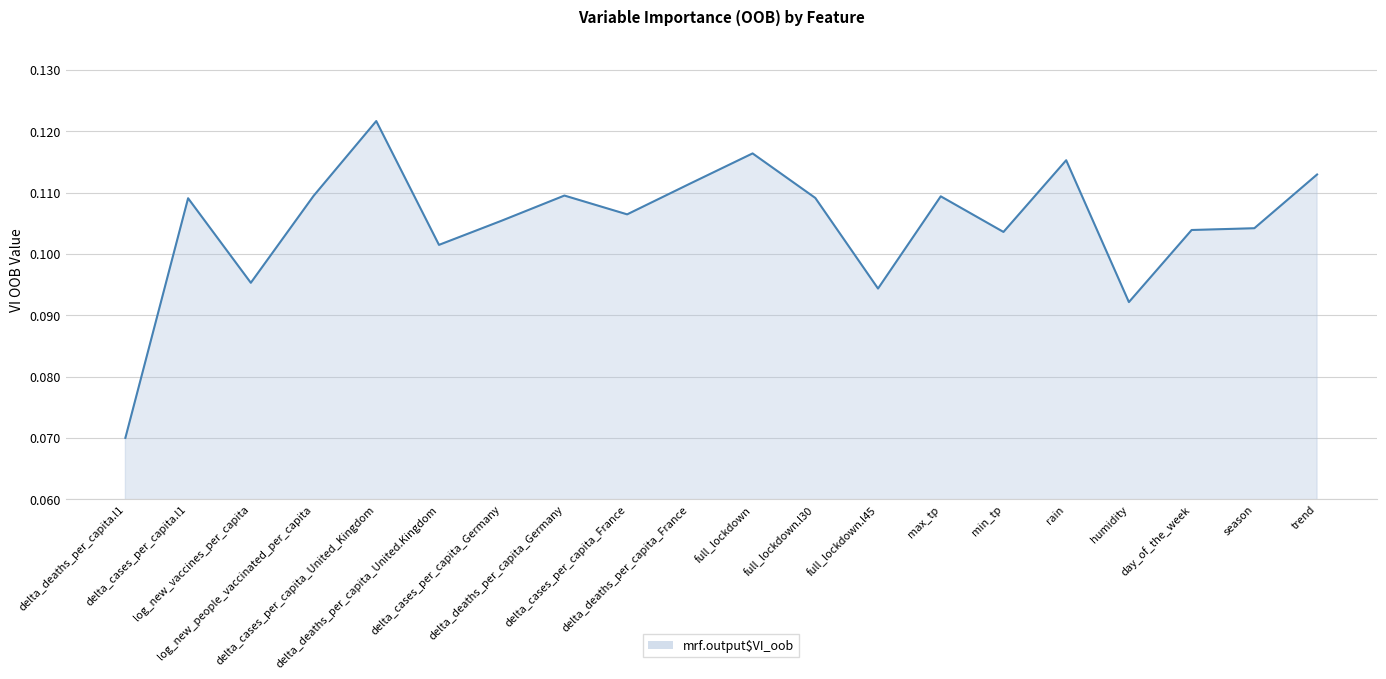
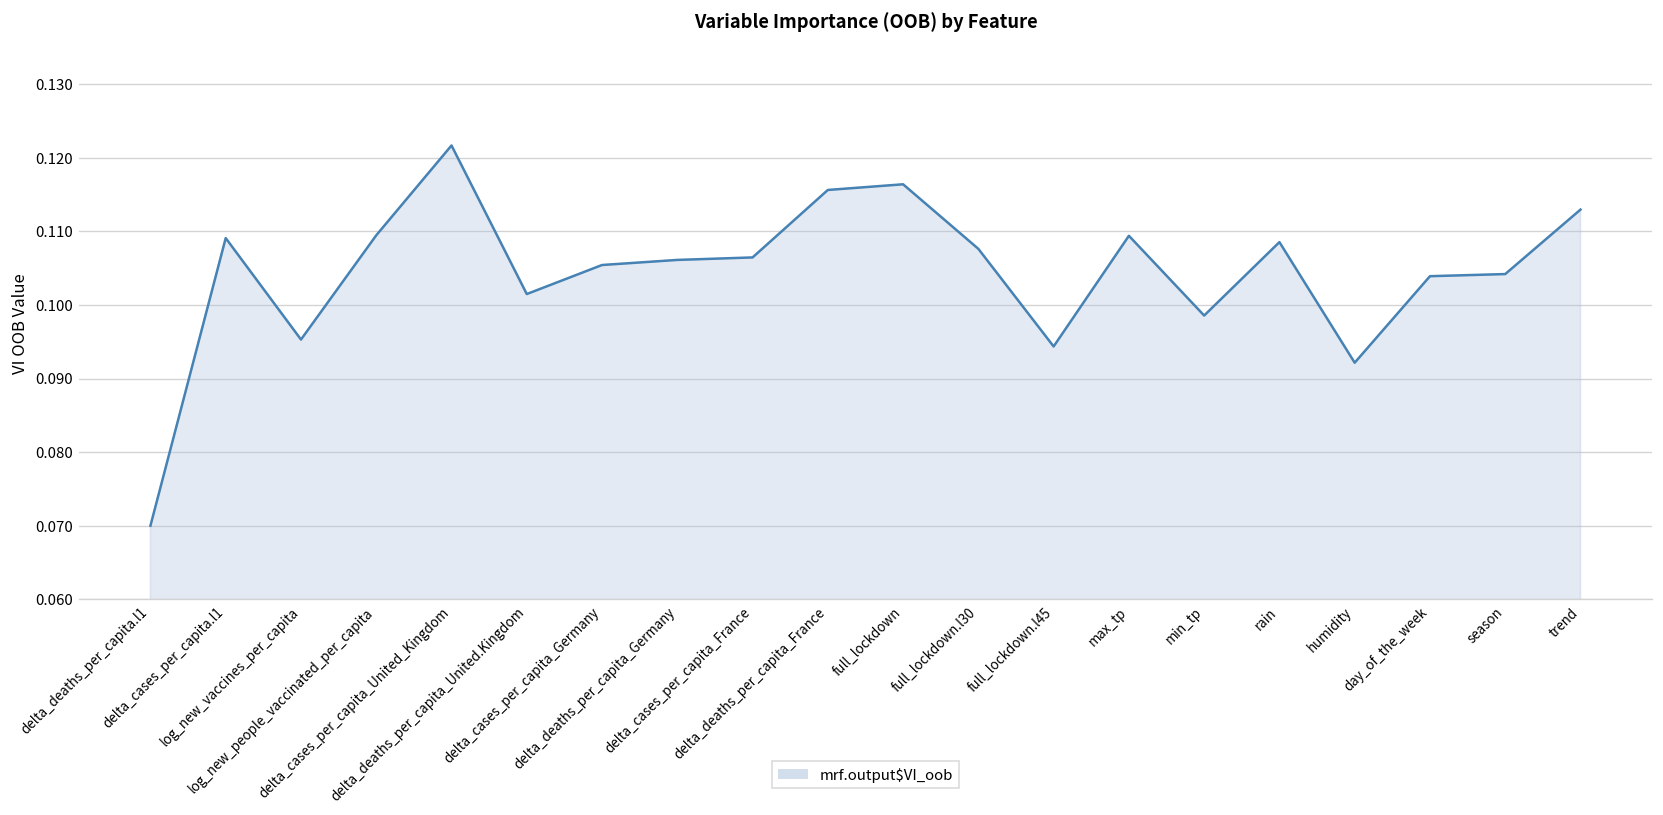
delta_deaths_per_capita_Germany: 0.110 -> 0.106
delta_deaths_per_capita_France: 0.111 -> 0.116
full_lockdown.l30: 0.109 -> 0.108
min_tp: 0.104 -> 0.099
rain: 0.115 -> 0.109
